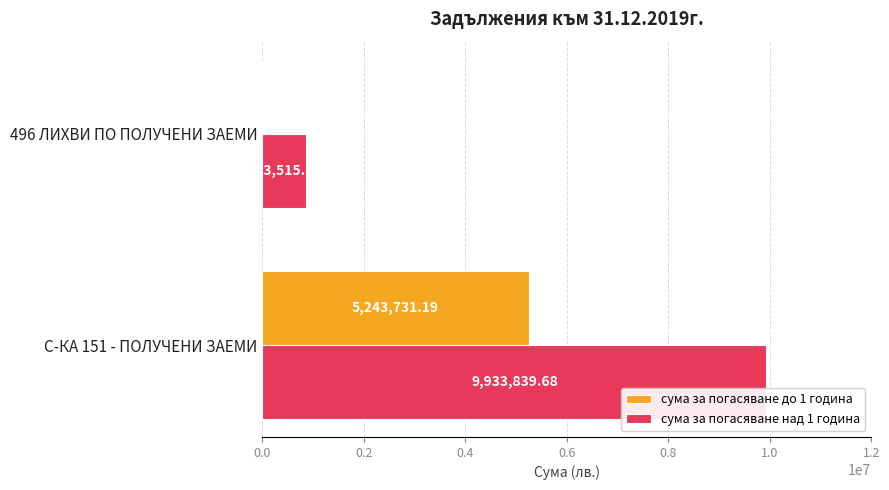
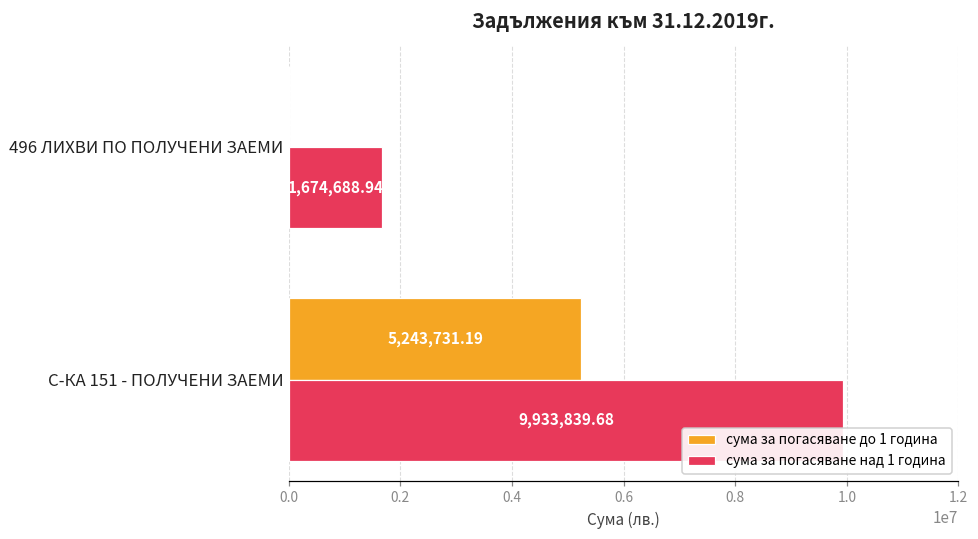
сума за погасяване над 1 година, 496 ЛИХВИ ПО ПОЛУЧЕНИ ЗАЕМИ: 853,515.85 -> 1,674,688.94
